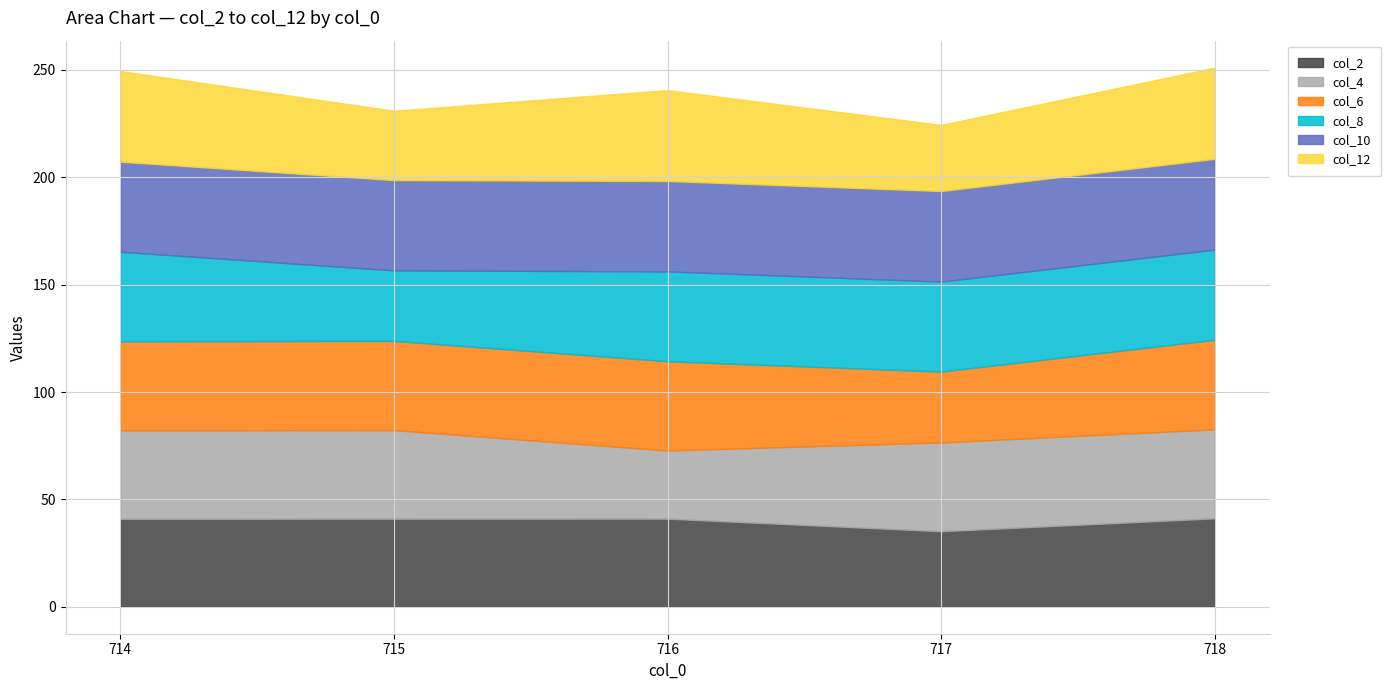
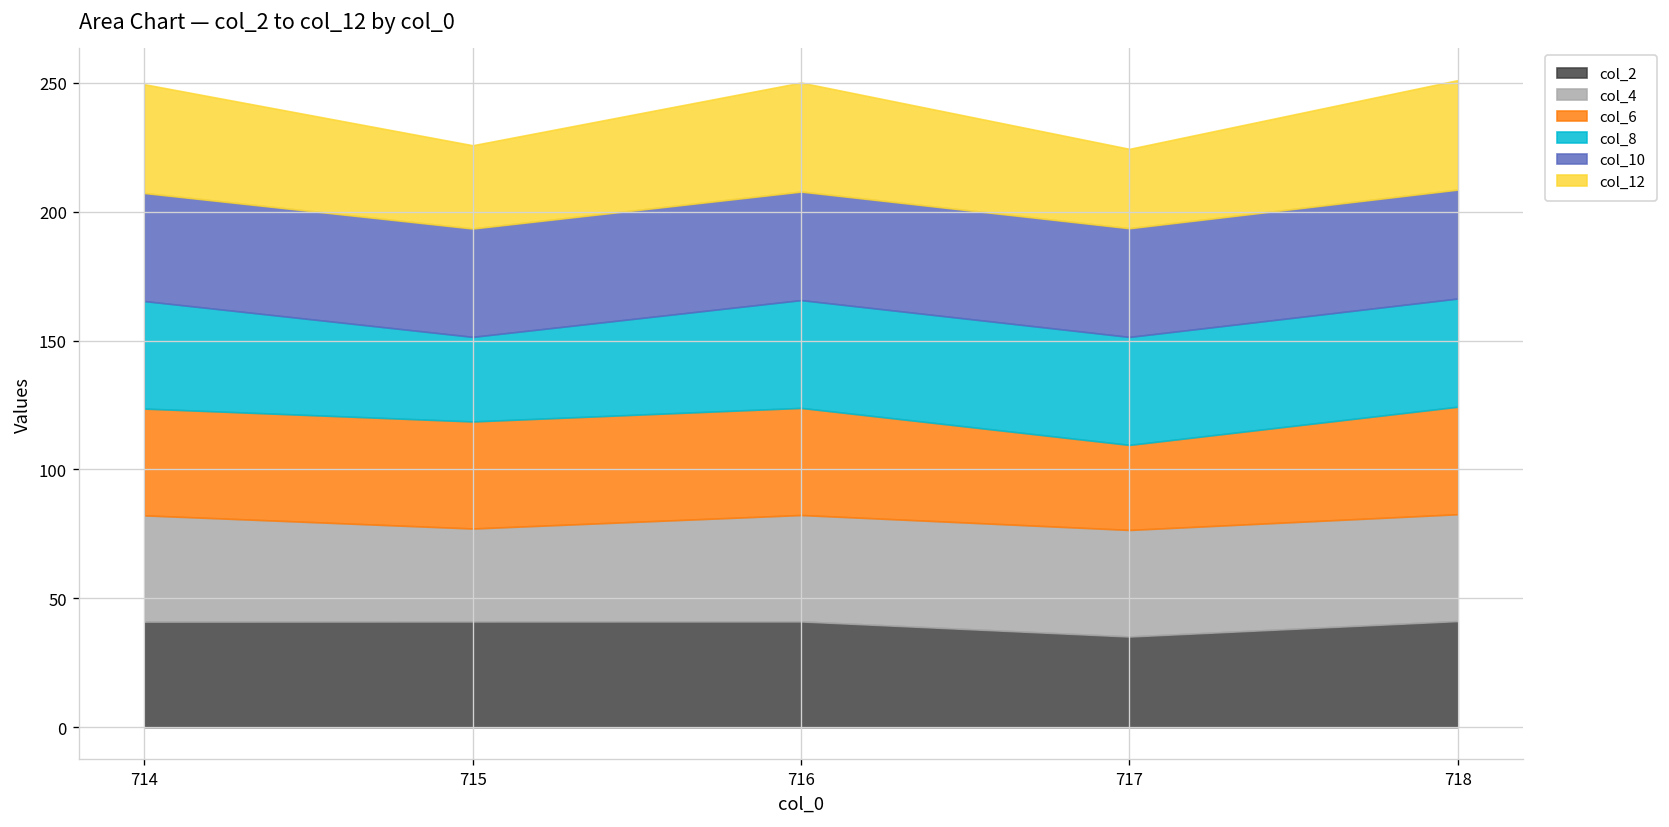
col_4, 715: 41 -> 36
col_4, 716: 32 -> 41
